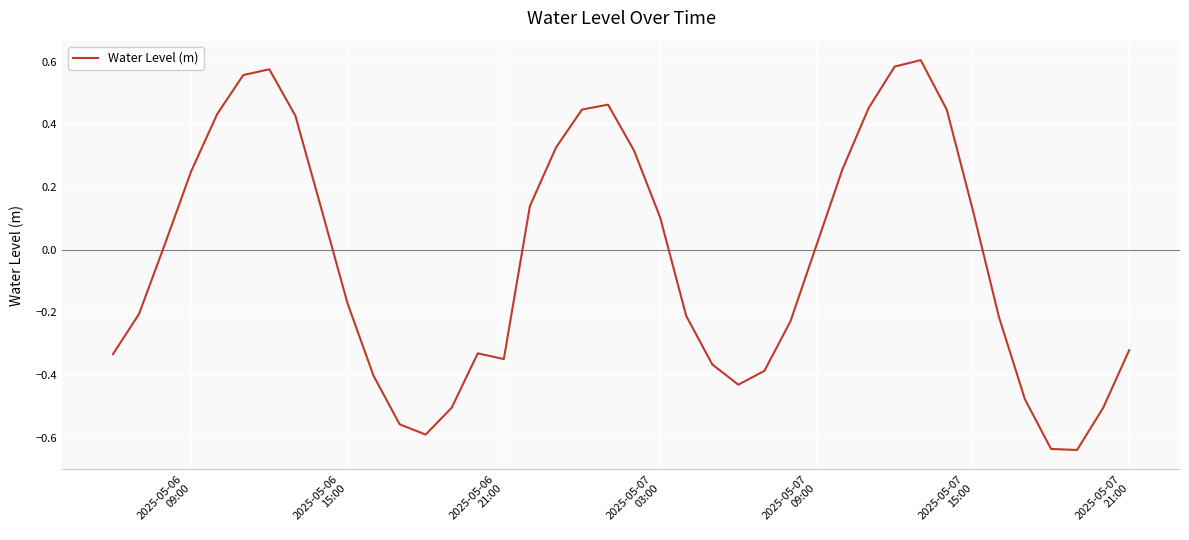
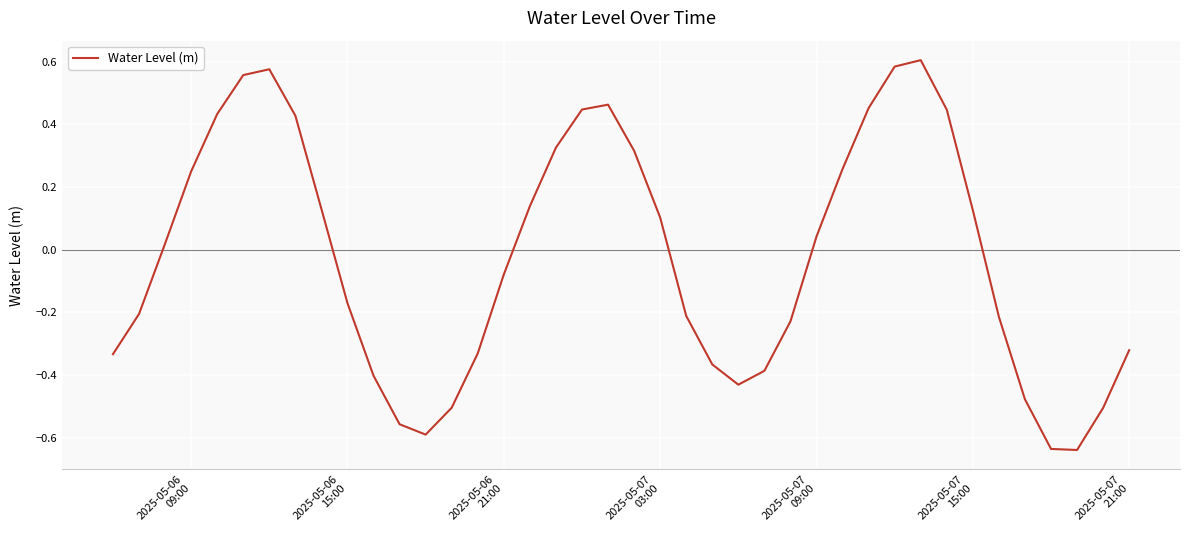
2025-05-06 21:00: -0.35 -> -0.08
2025-05-07 09:00: 0.01 -> 0.04
